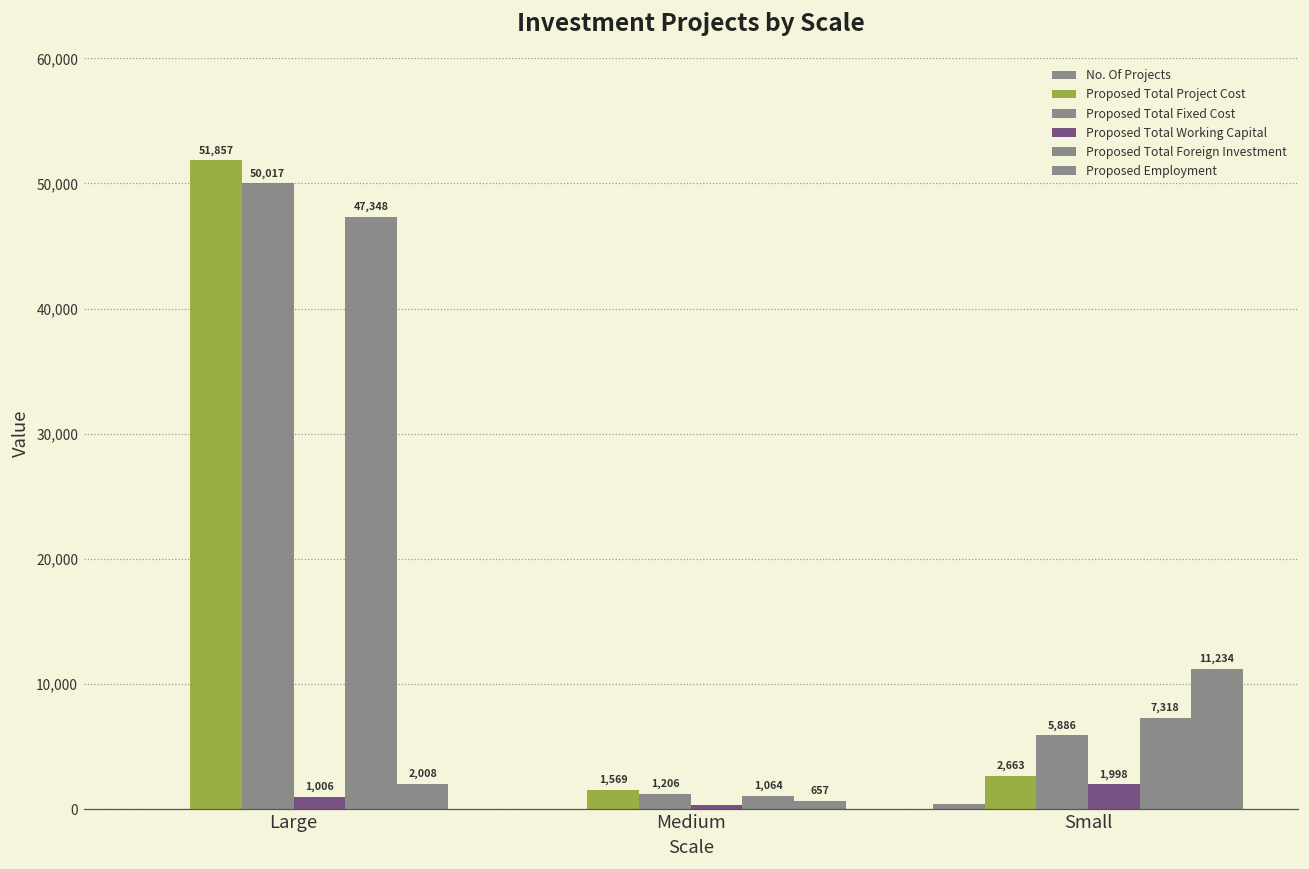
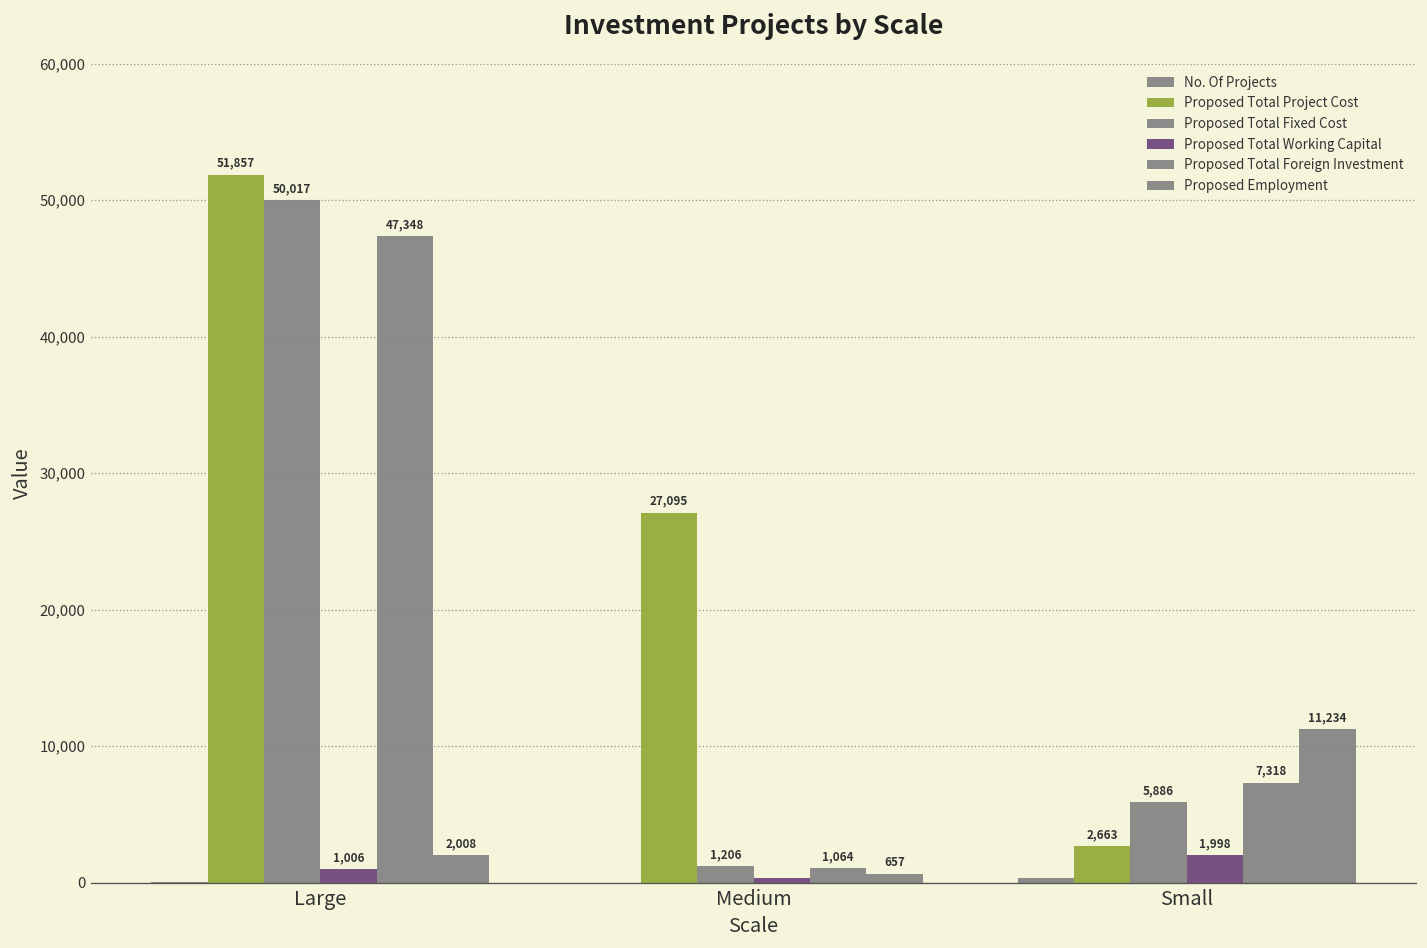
Proposed Total Project Cost, Medium: 1,569 -> 27,095
